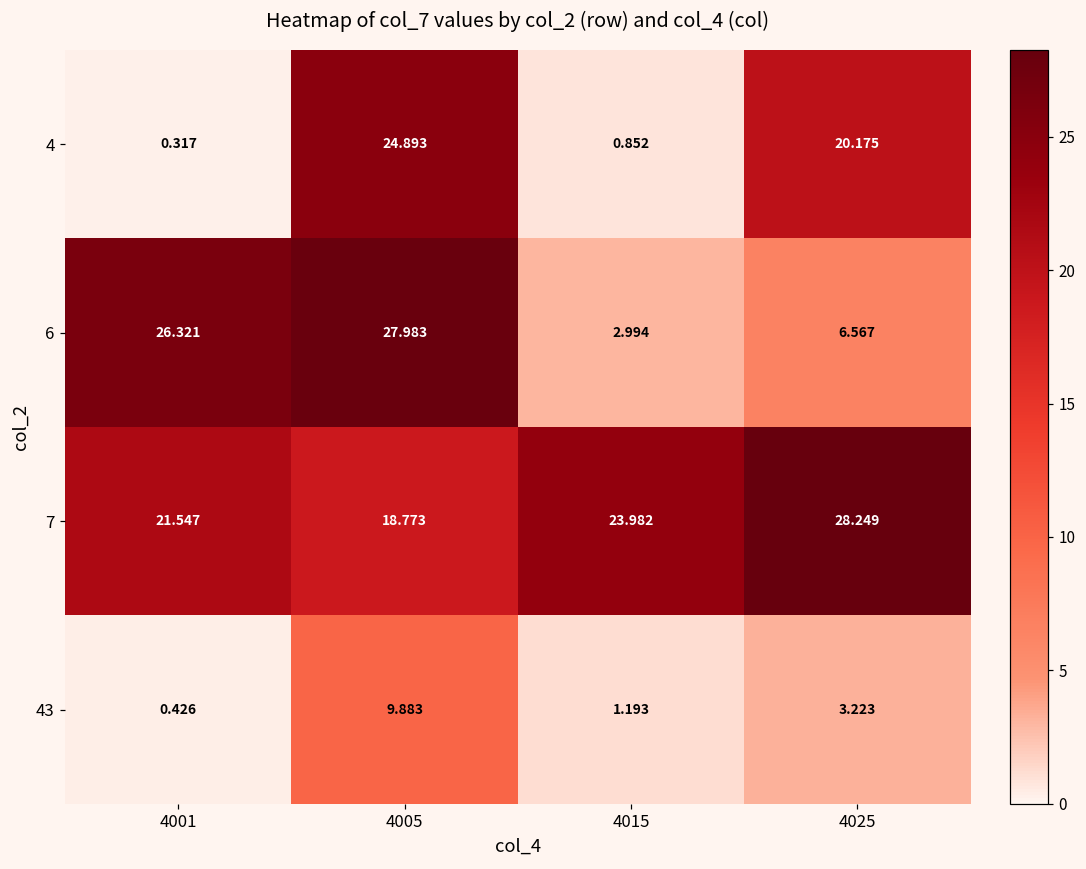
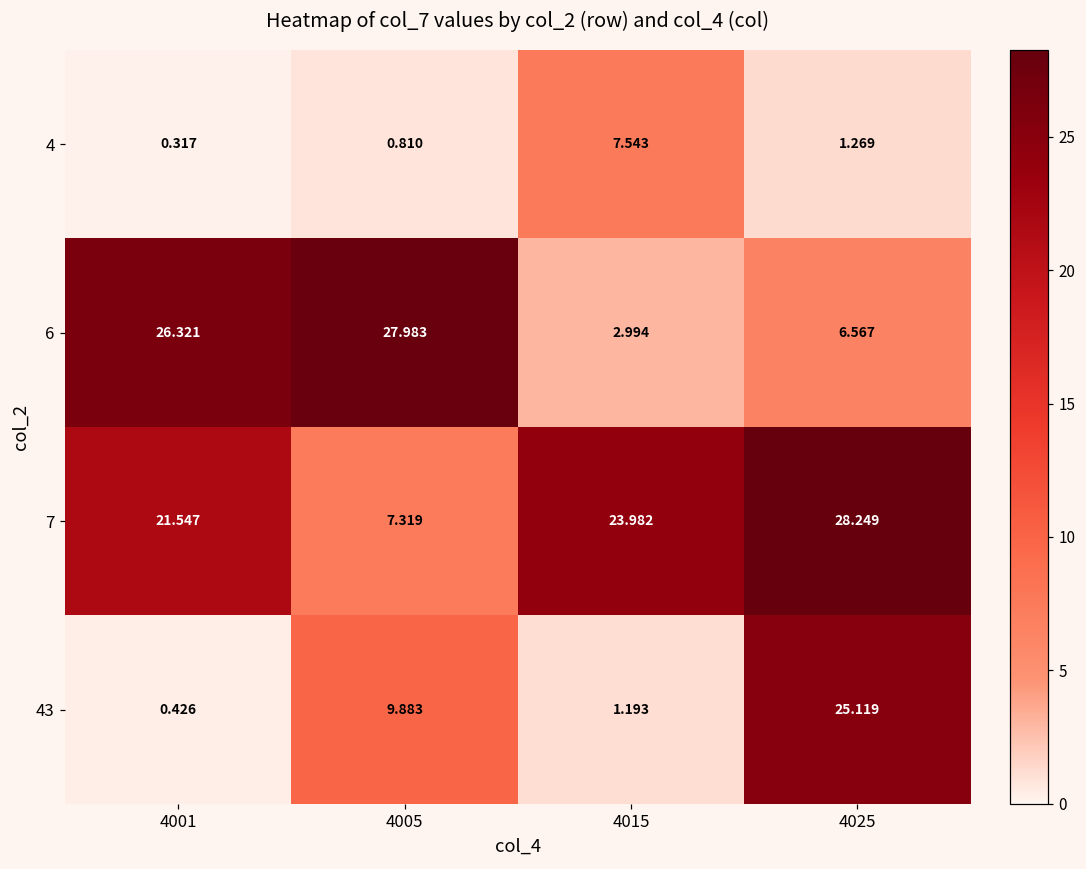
4, 4005: 24.893 -> 0.810
4, 4015: 0.852 -> 7.543
4, 4025: 20.175 -> 1.269
7, 4005: 18.773 -> 7.319
43, 4025: 3.223 -> 25.119
